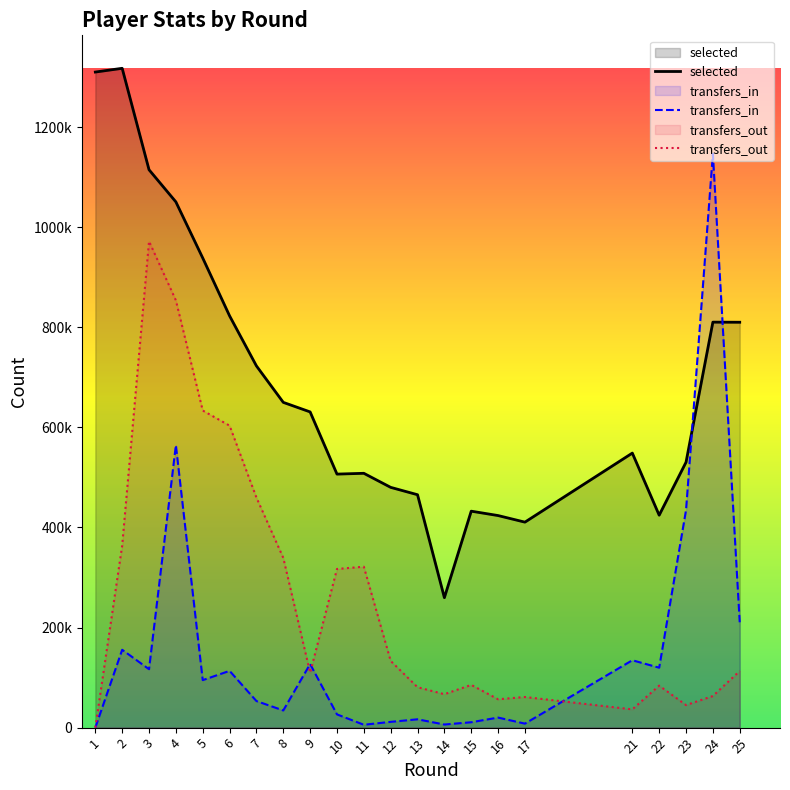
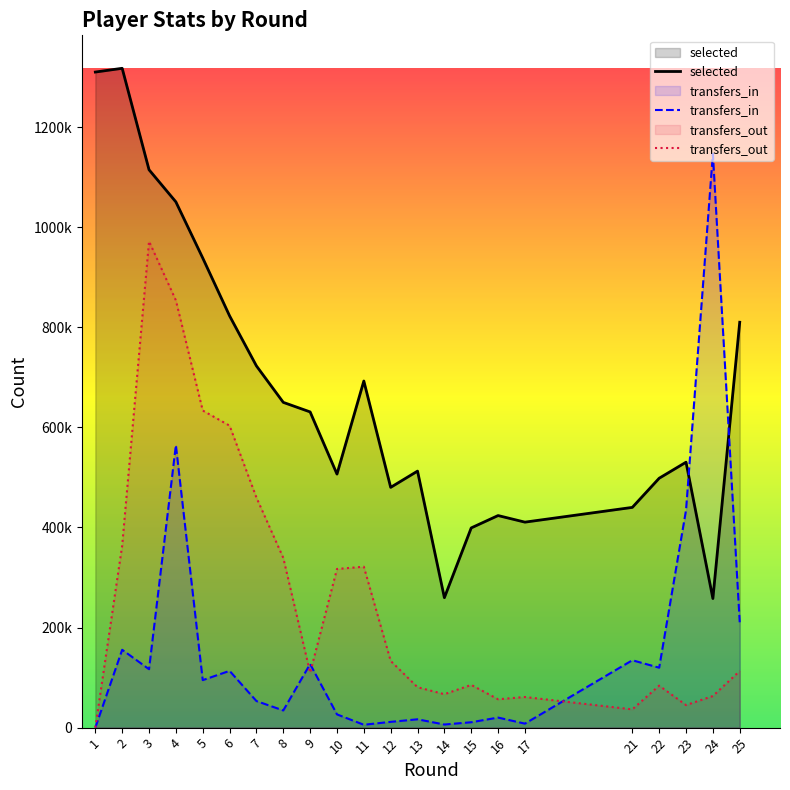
selected, 11: 510000 -> 690000
selected, 13: 470000 -> 510000
selected, 15: 430000 -> 400000
selected, 21: 550000 -> 440000
selected, 22: 420000 -> 500000
selected, 24: 810000 -> 260000
